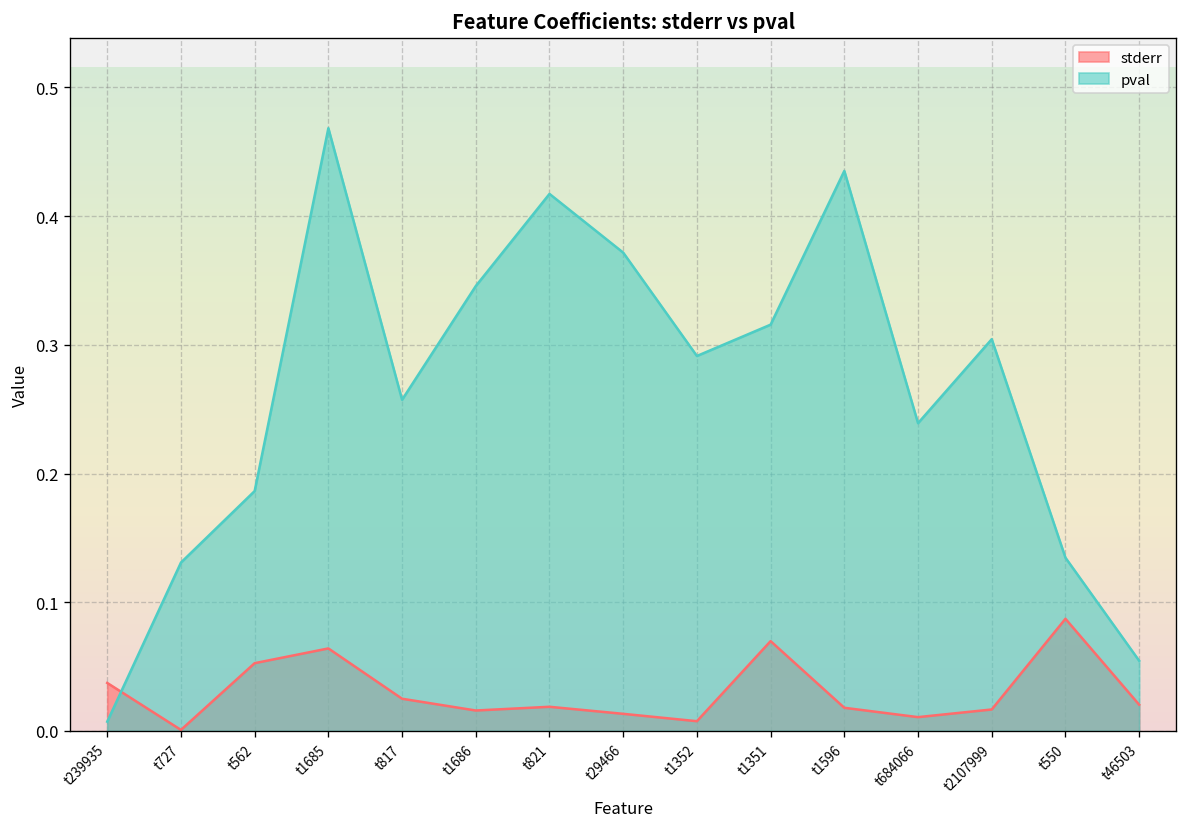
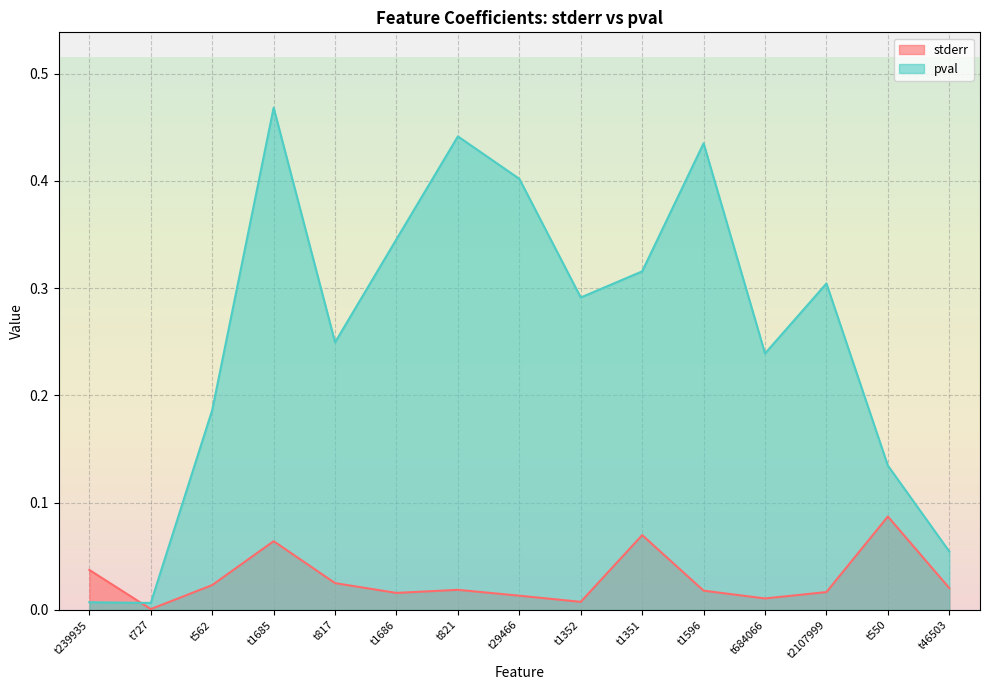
pval, t727: 0.131 -> 0.007
stderr, t562: 0.053 -> 0.023
pval, t817: 0.257 -> 0.250
pval, t821: 0.417 -> 0.442
pval, t29466: 0.372 -> 0.402
